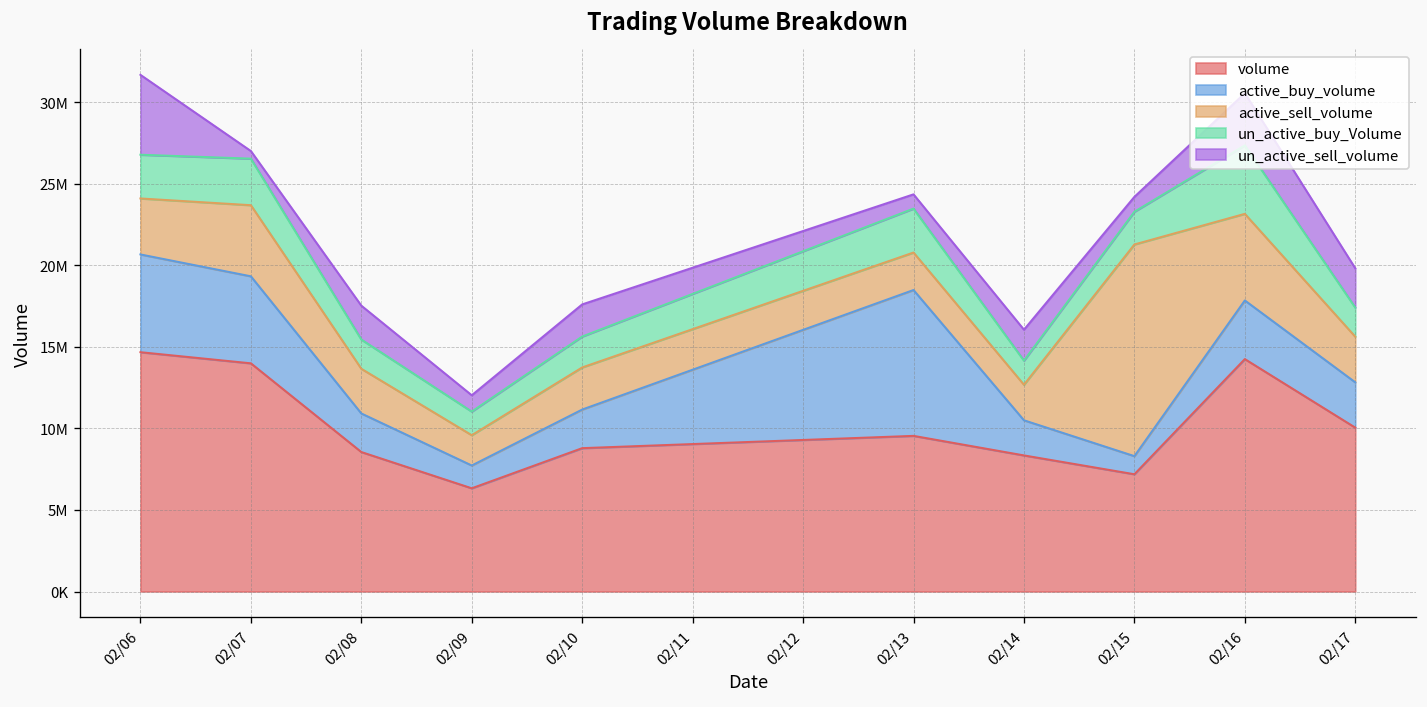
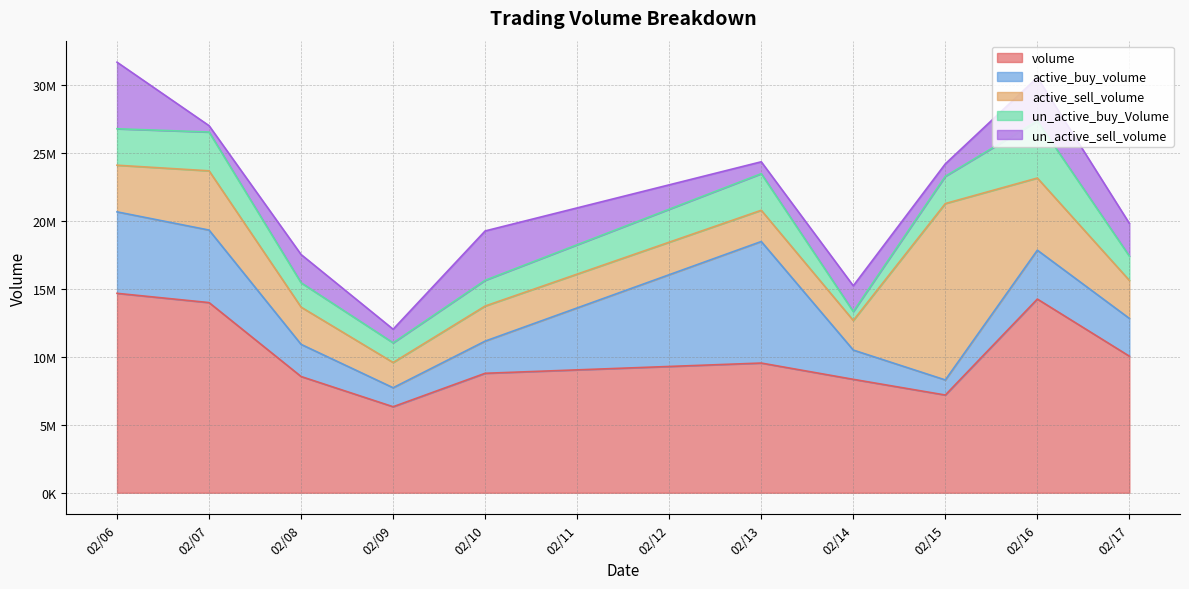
un_active_sell_volume, 02/10: 2000000 -> 3600000
un_active_buy_Volume, 02/14: 1500000 -> 700000
